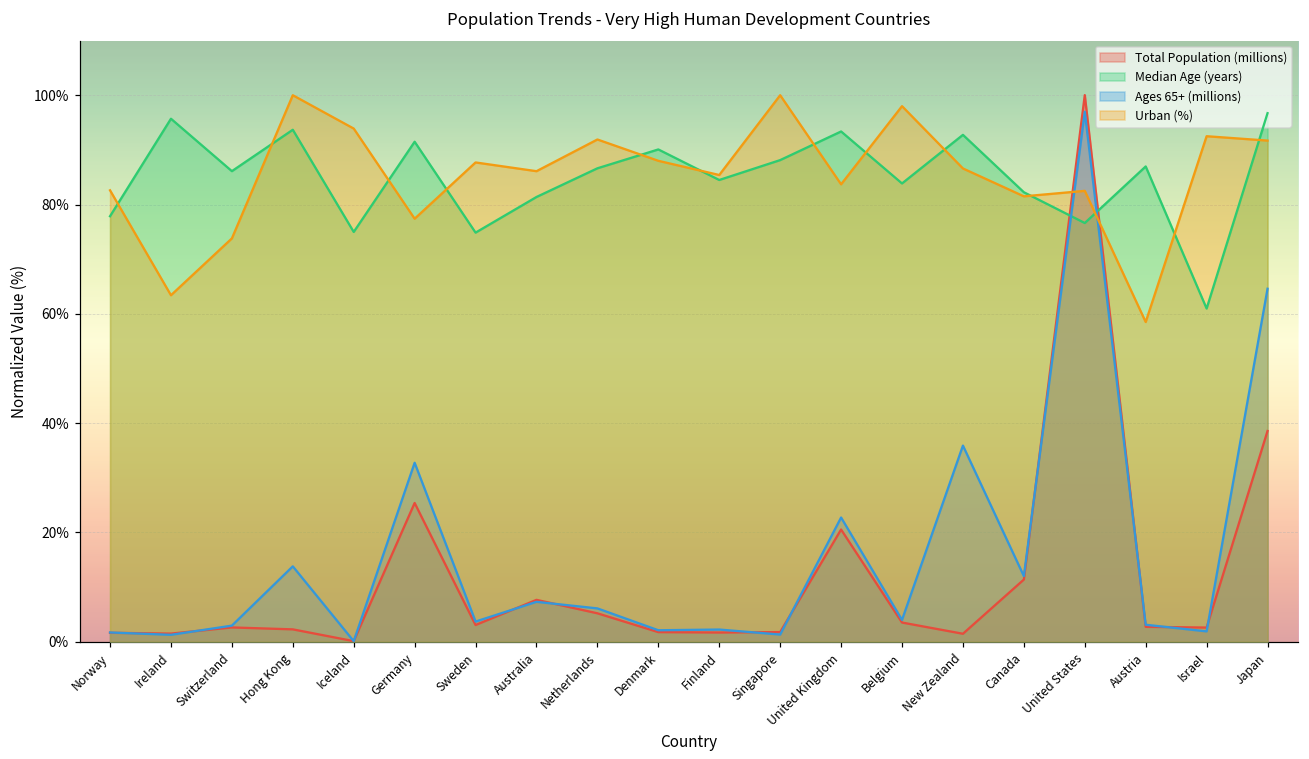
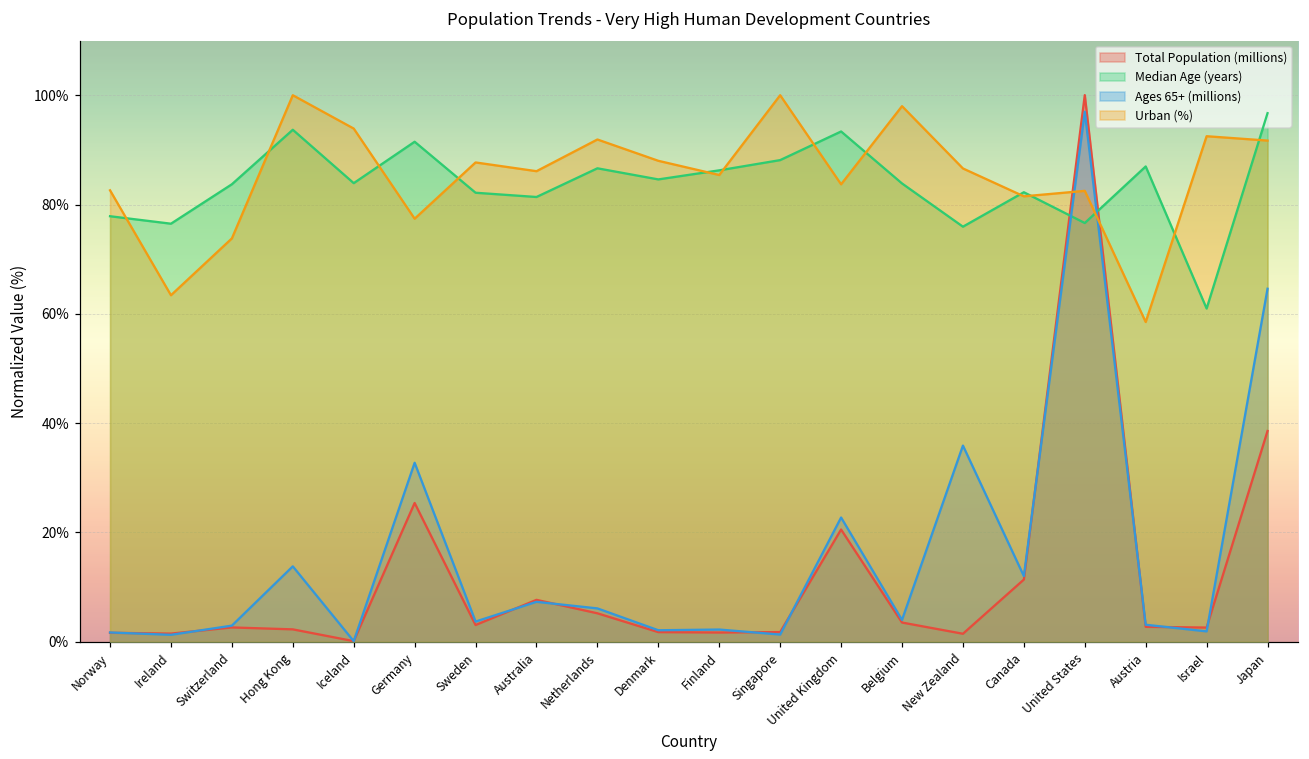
Median Age (years), Ireland: 96% -> 76%
Median Age (years), Switzerland: 86% -> 84%
Median Age (years), Iceland: 75% -> 84%
Median Age (years), Sweden: 75% -> 82%
Median Age (years), Denmark: 90% -> 85%
Median Age (years), Finland: 84% -> 86%
Median Age (years), New Zealand: 93% -> 76%
